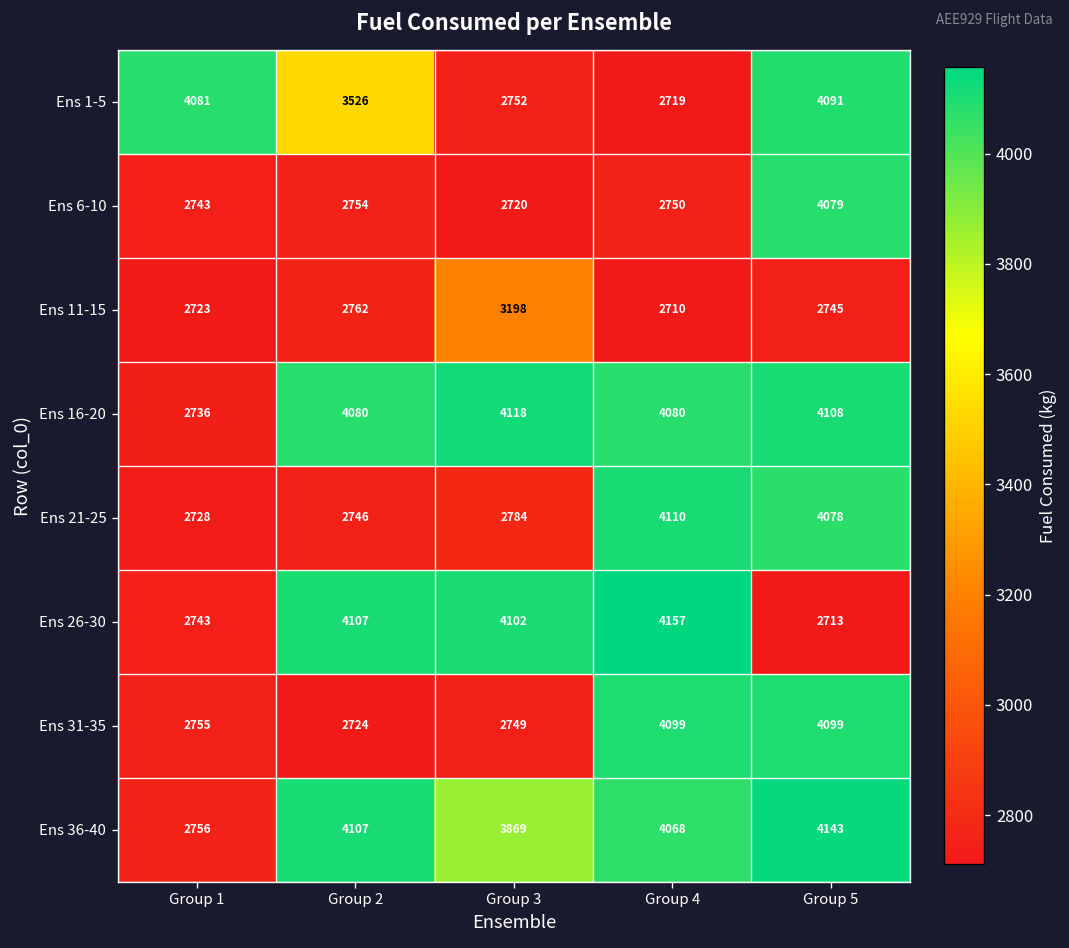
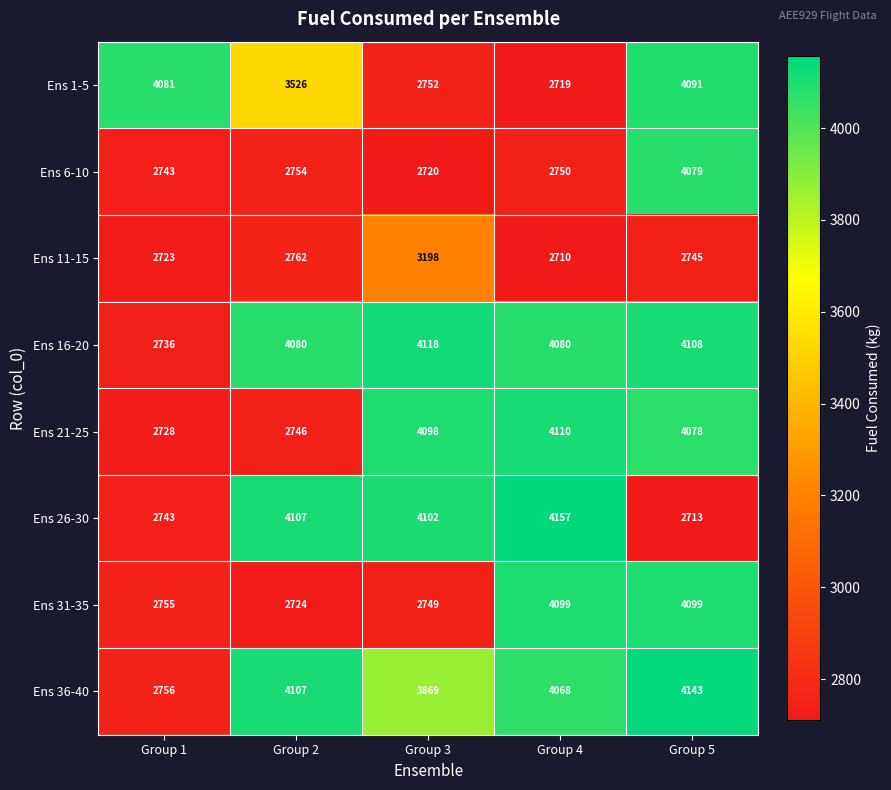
Ens 21-25, Group 3: 2784 -> 4098
